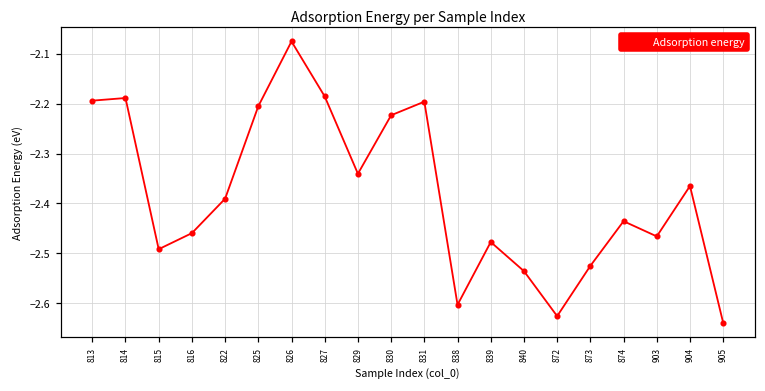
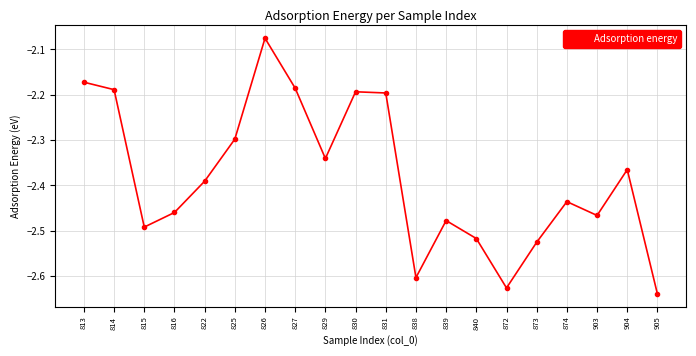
813: -2.19 -> -2.17
825: -2.21 -> -2.30
830: -2.22 -> -2.19
840: -2.54 -> -2.52
